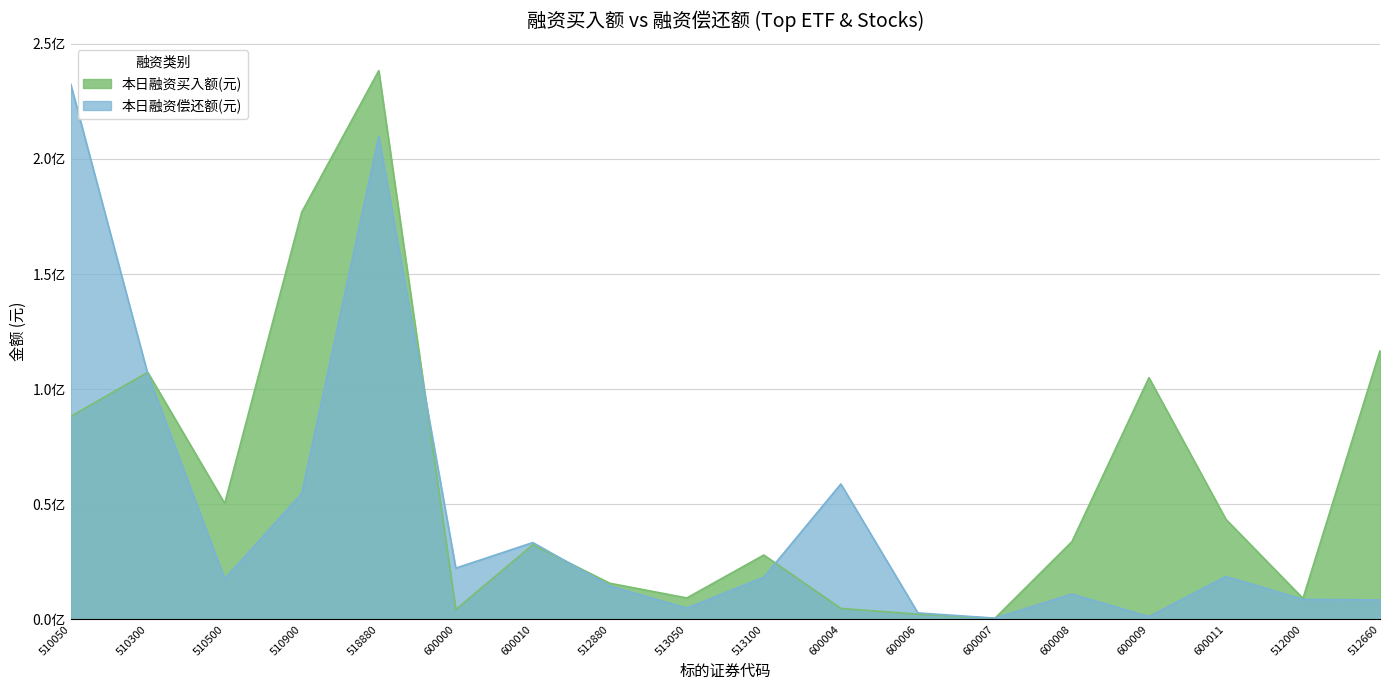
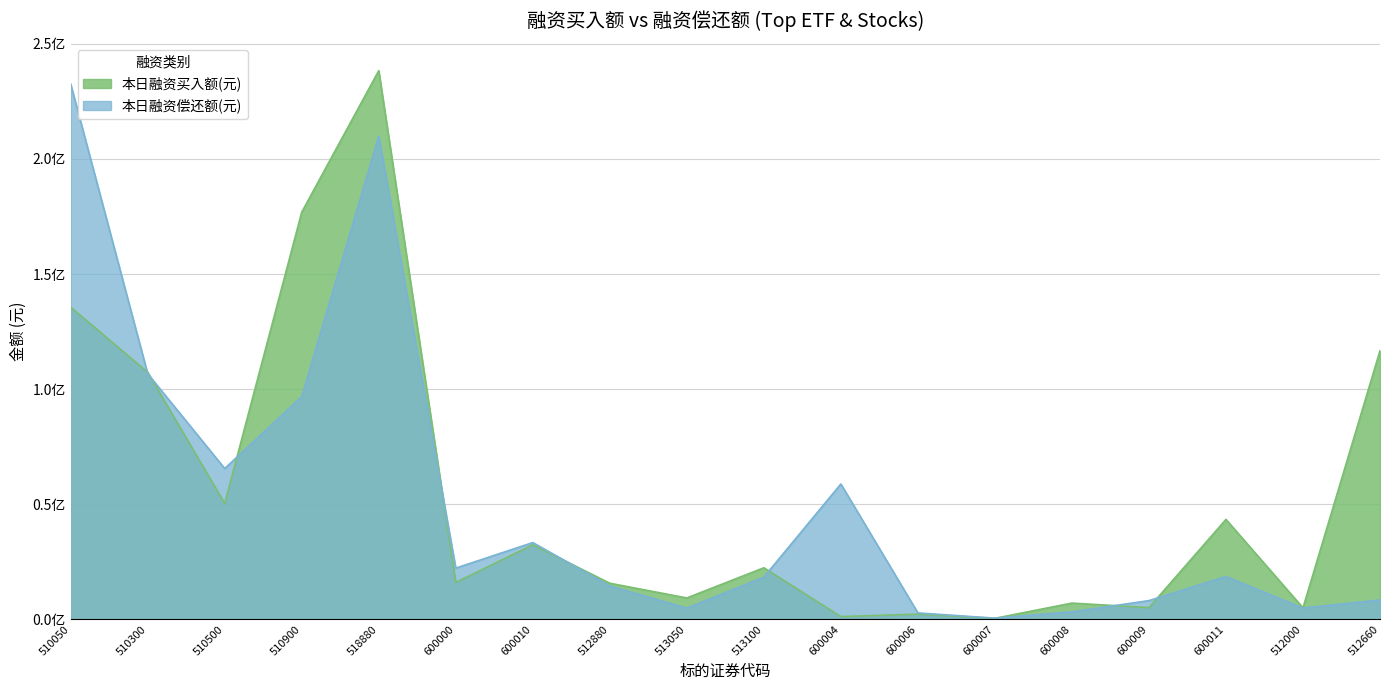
本日融资买入额(元), 510050: 0.88亿 -> 1.36亿
本日融资偿还额(元), 510500: 0.18亿 -> 0.65亿
本日融资偿还额(元), 510900: 0.55亿 -> 0.97亿
本日融资买入额(元), 600000: 0.04亿 -> 0.16亿
本日融资买入额(元), 513100: 0.28亿 -> 0.22亿
本日融资买入额(元), 600004: 0.05亿 -> 0.01亿
本日融资买入额(元), 600008: 0.34亿 -> 0.07亿
本日融资偿还额(元), 600008: 0.11亿 -> 0.03亿
本日融资买入额(元), 600009: 1.05亿 -> 0.05亿
本日融资偿还额(元), 600009: 0.01亿 -> 0.08亿
本日融资买入额(元), 512000: 0.09亿 -> 0.05亿
本日融资偿还额(元), 512000: 0.09亿 -> 0.05亿
